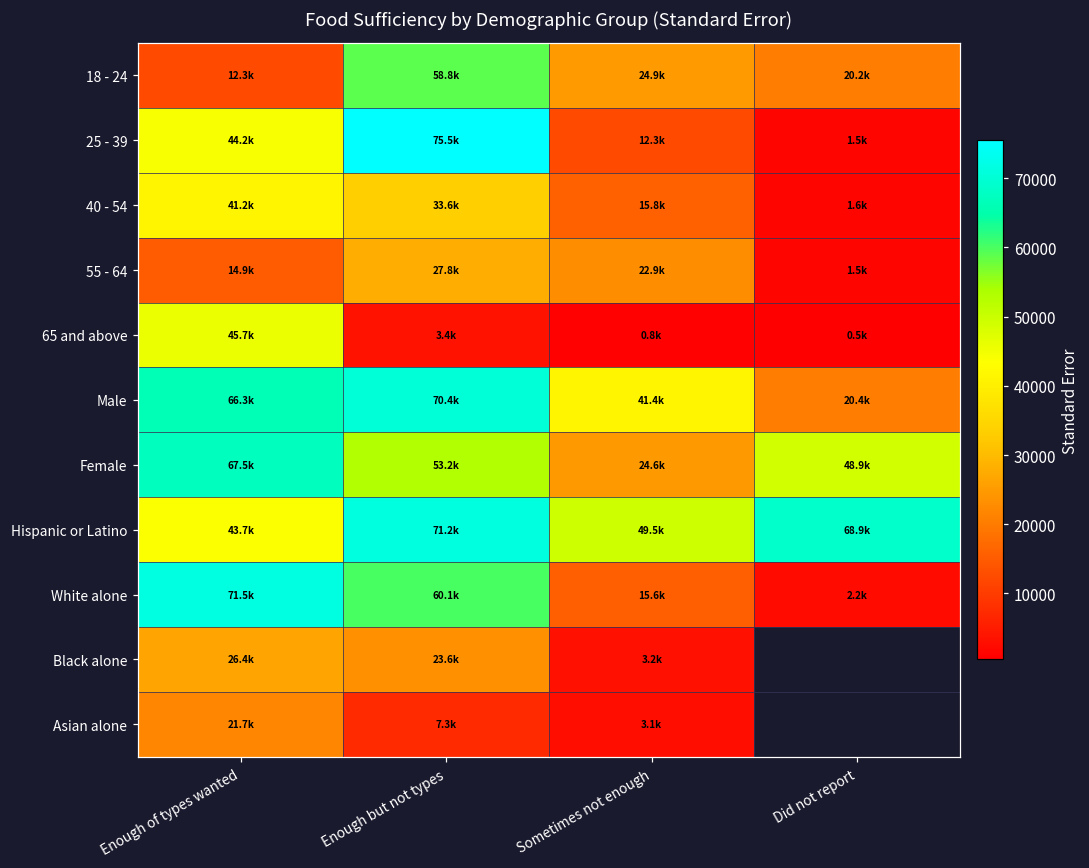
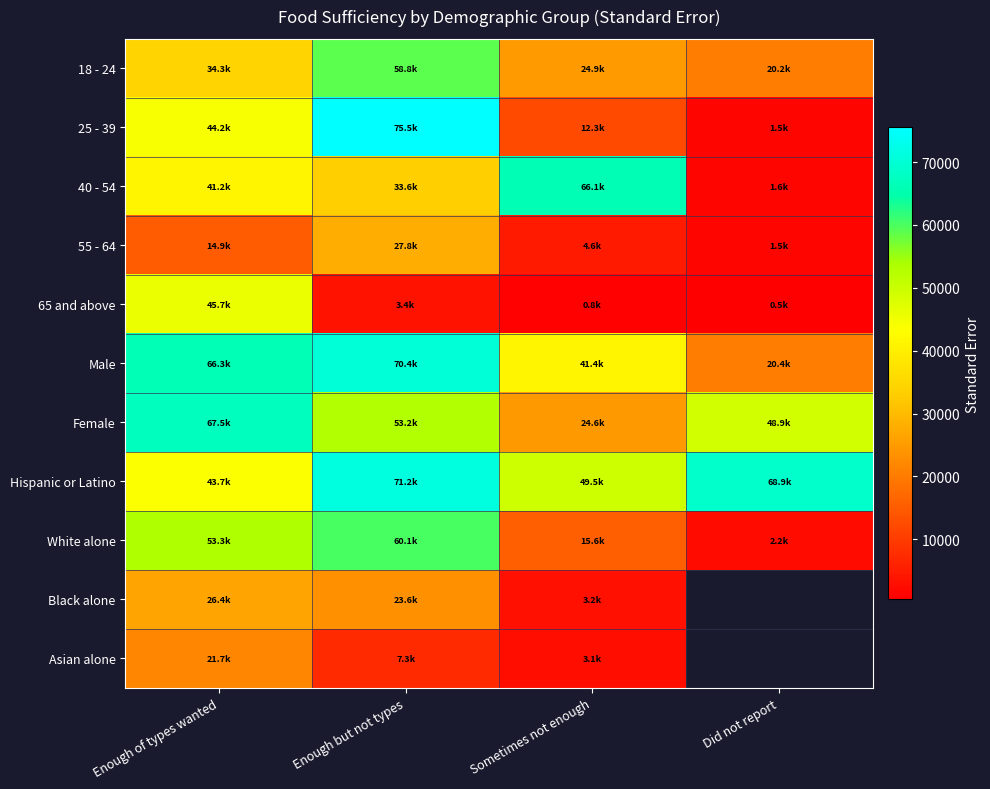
18 - 24, Enough of types wanted: 12.3k -> 34.3k
40 - 54, Sometimes not enough: 15.8k -> 66.1k
55 - 64, Sometimes not enough: 22.9k -> 4.6k
White alone, Enough of types wanted: 71.5k -> 53.3k
